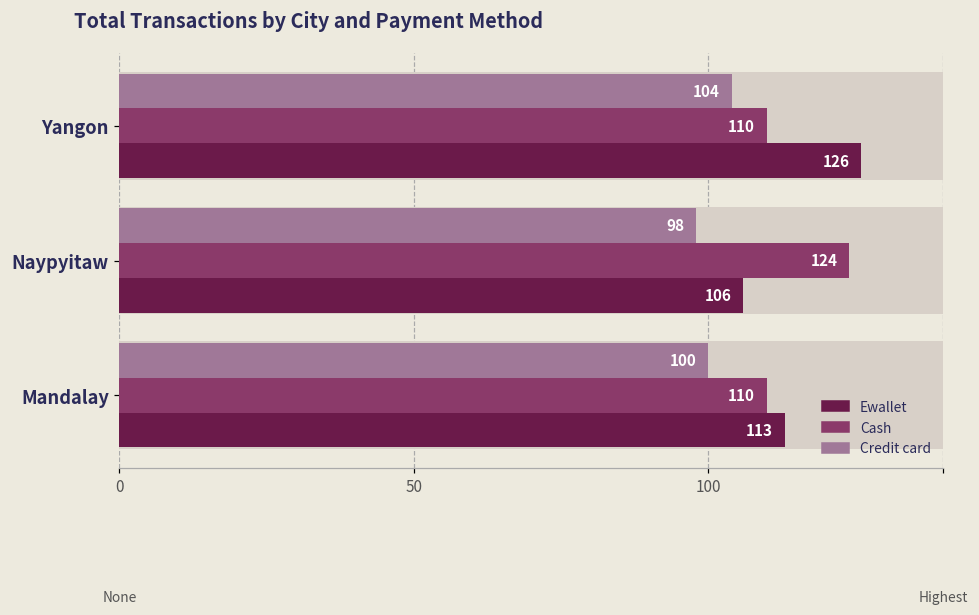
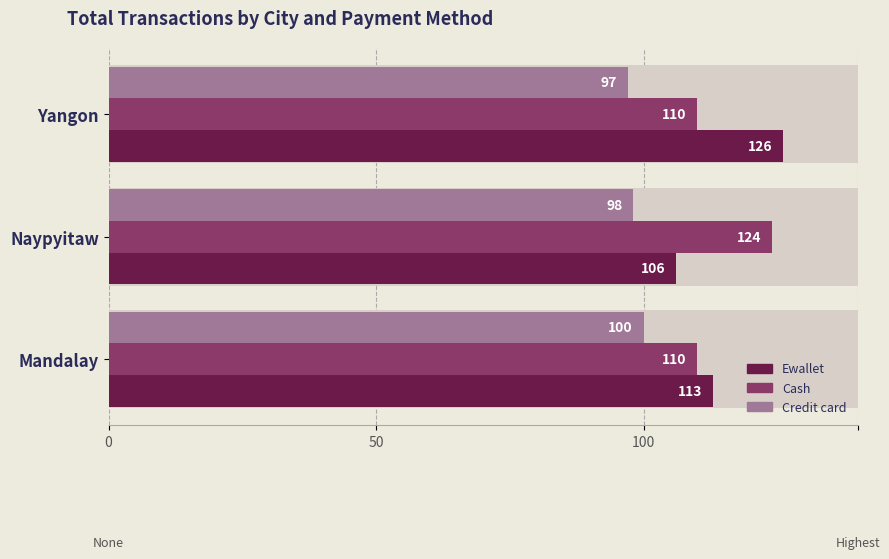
Credit card, Yangon: 104 -> 97
